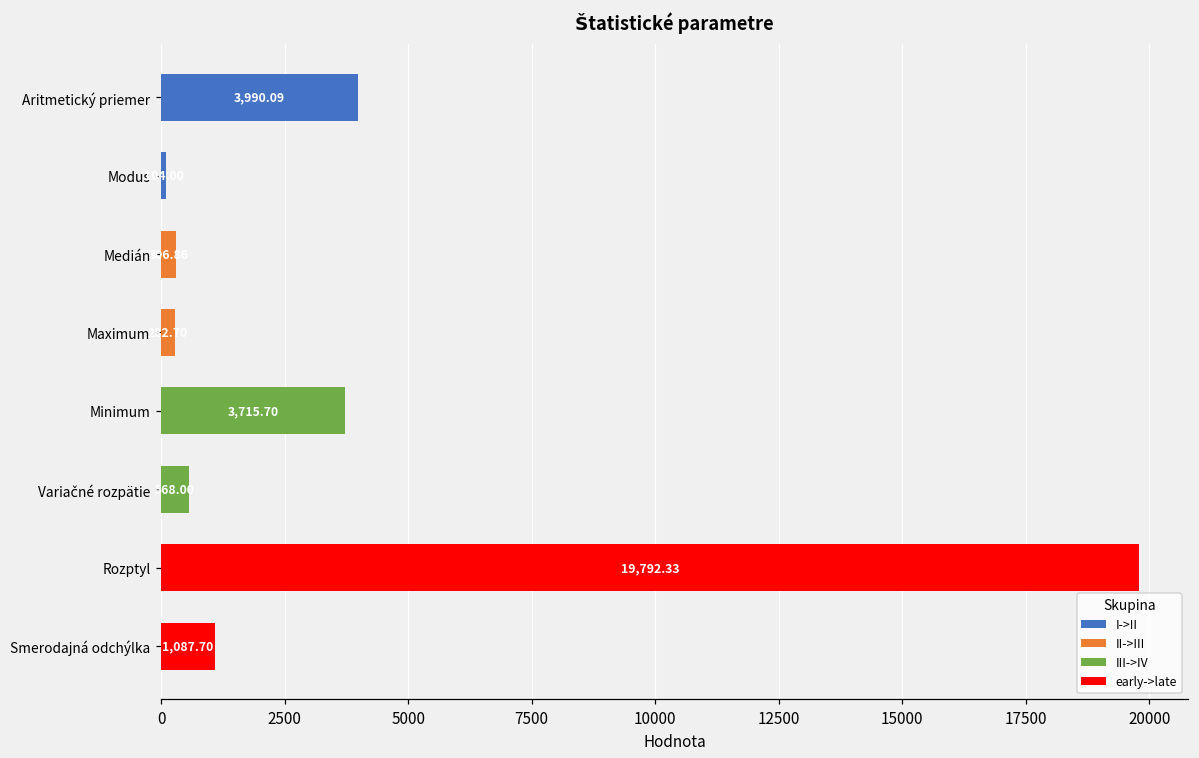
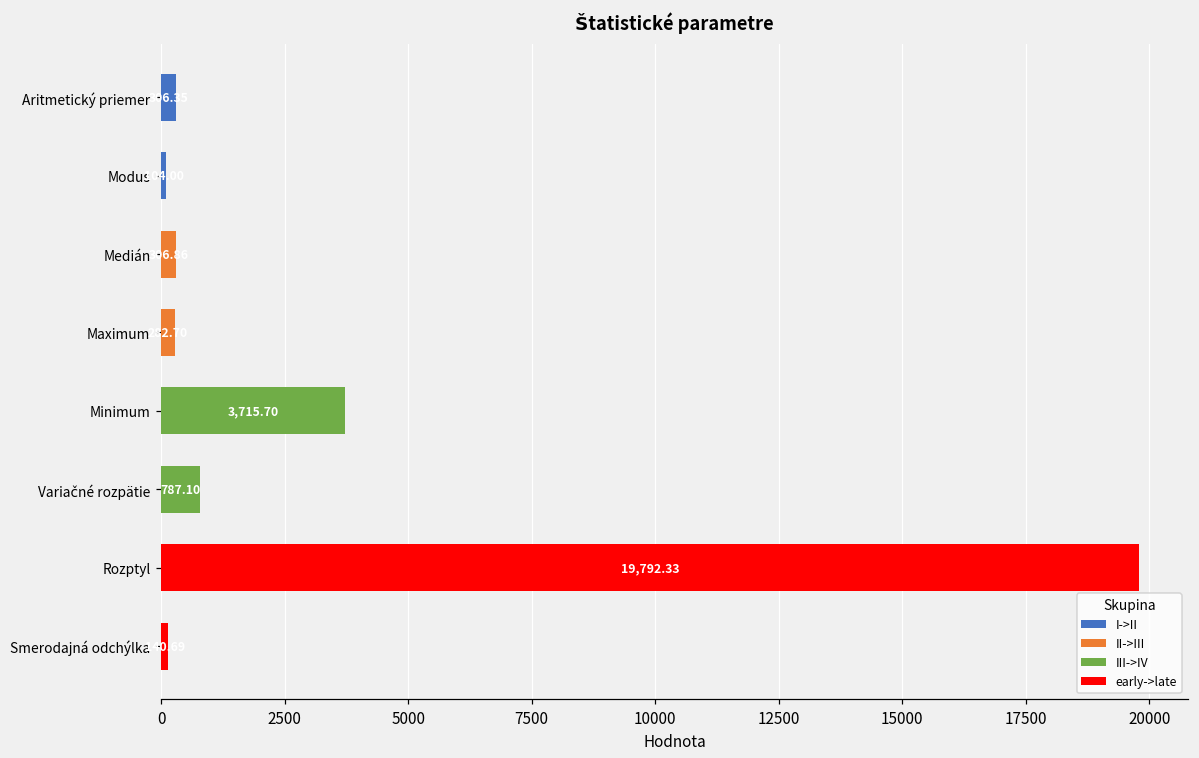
Aritmetický priemer: 4000 -> 300
Variačné rozpätie: 568.00 -> 787.10
Smerodajná odchýlka: 1100 -> 100
